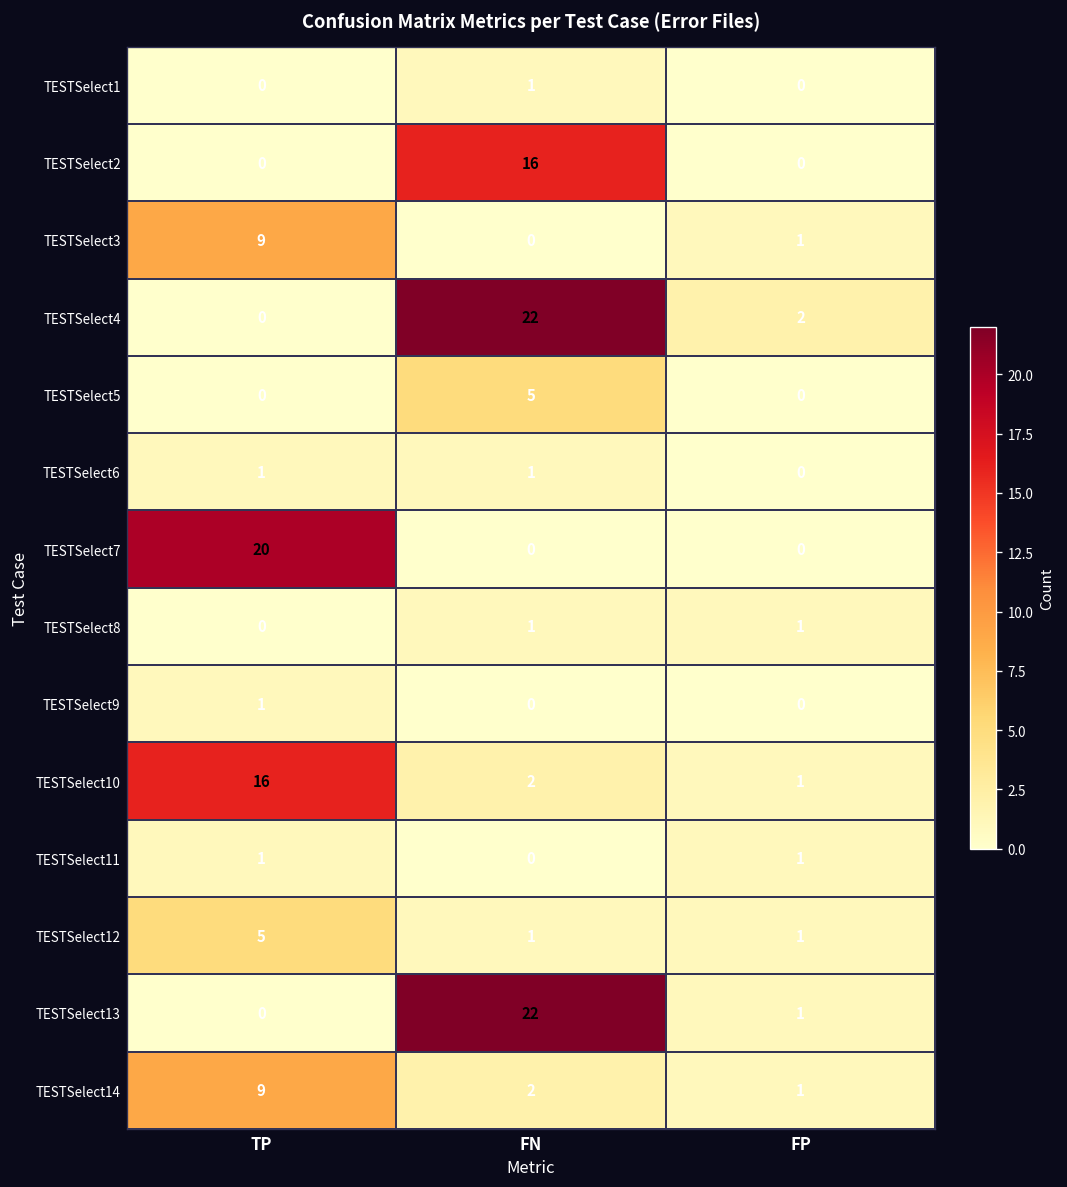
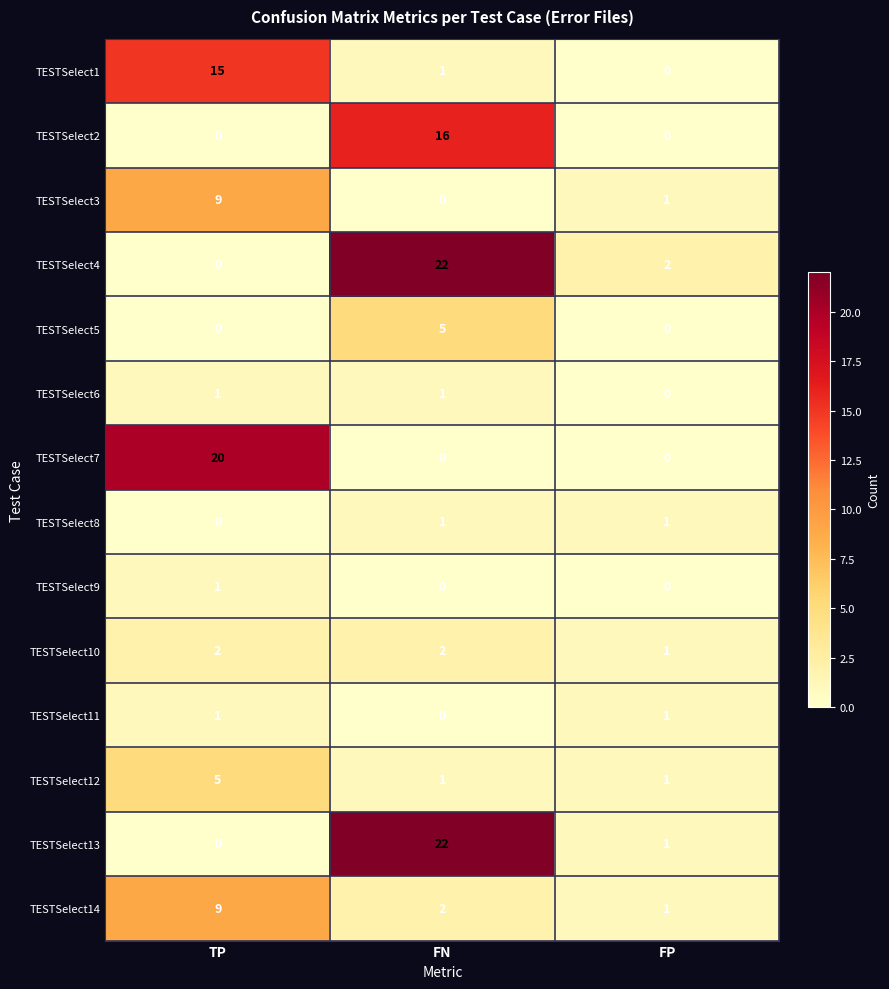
TESTSelect1, TP: 0 -> 15
TESTSelect10, TP: 16 -> 2
